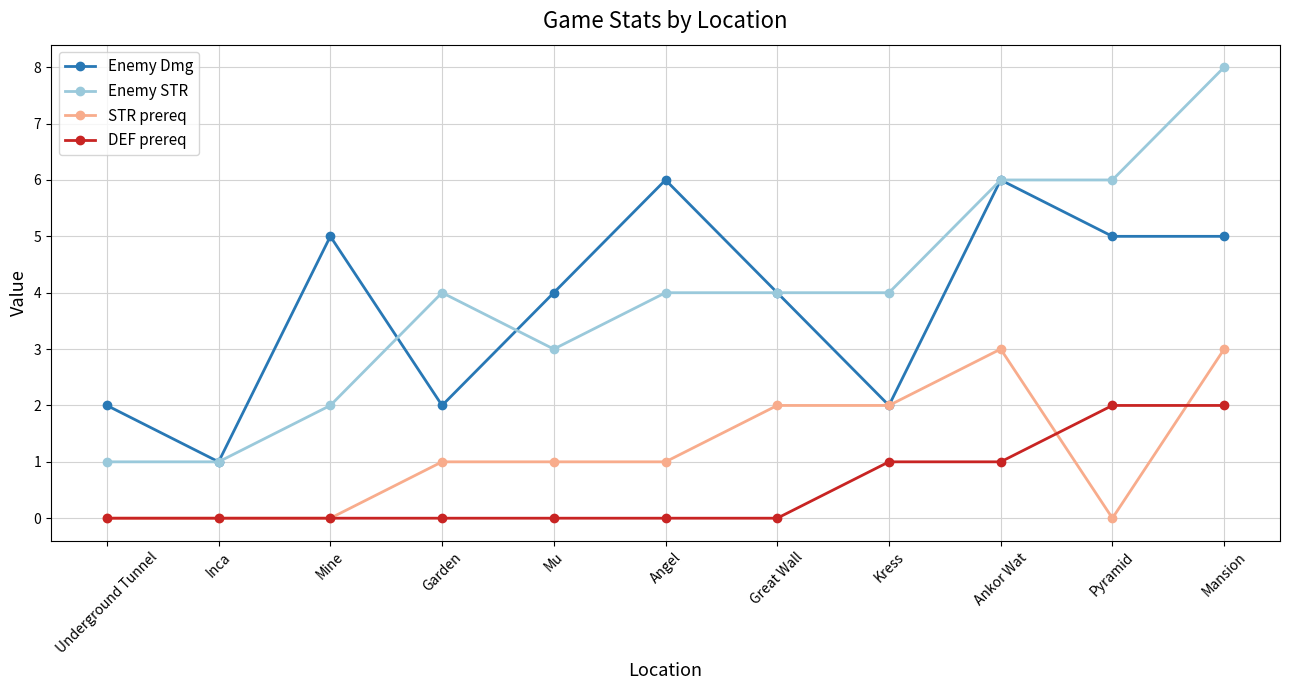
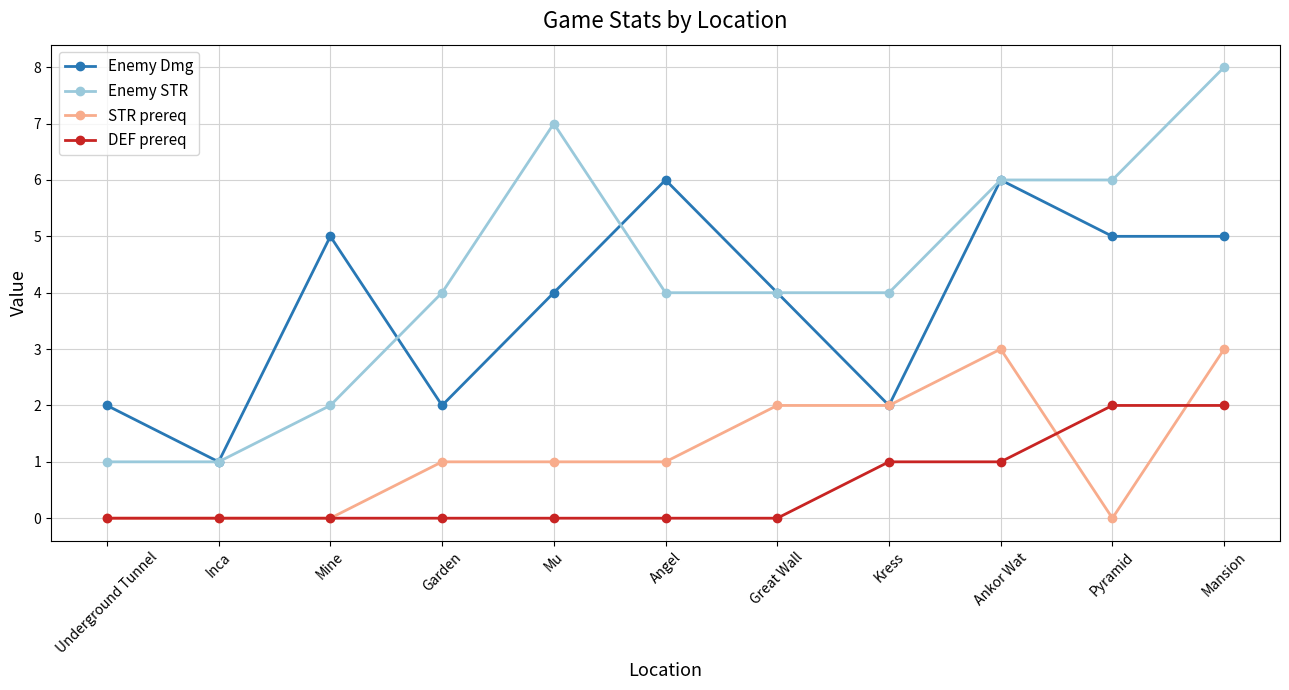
Enemy STR, Mu: 3 -> 7
